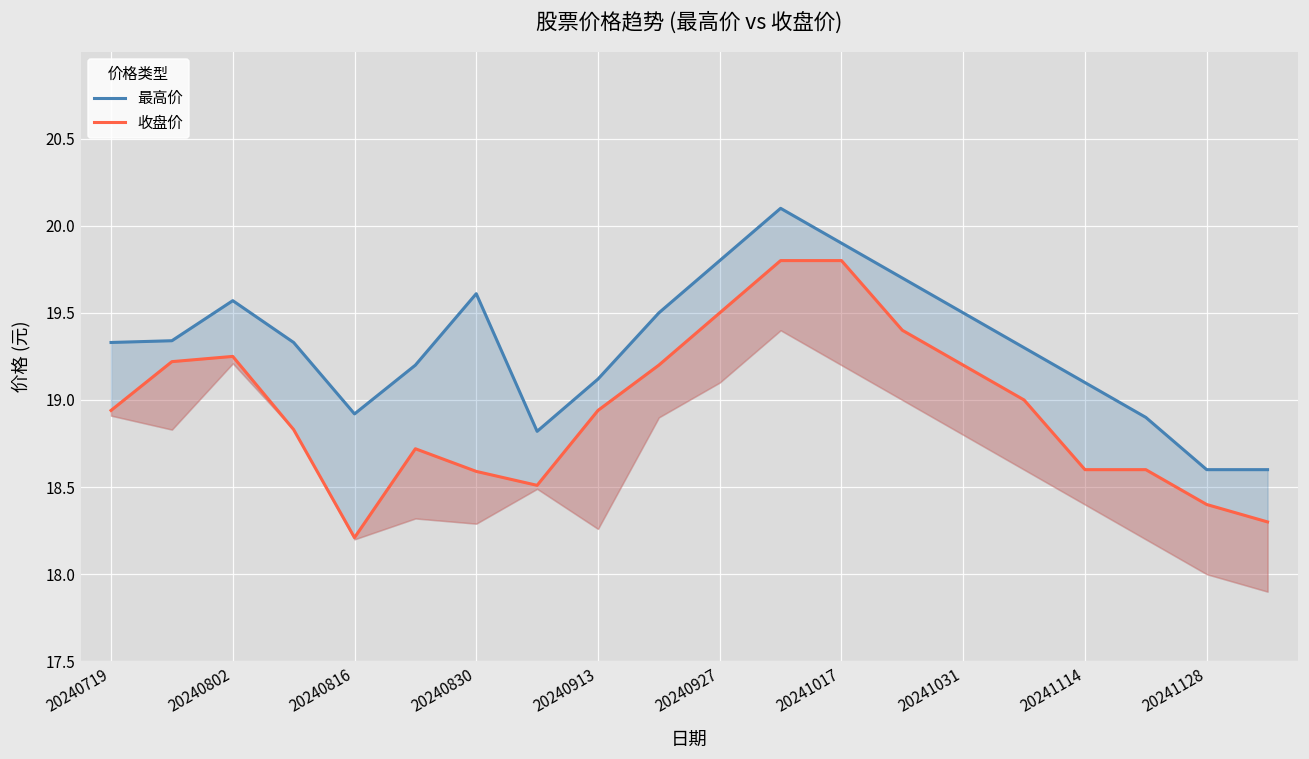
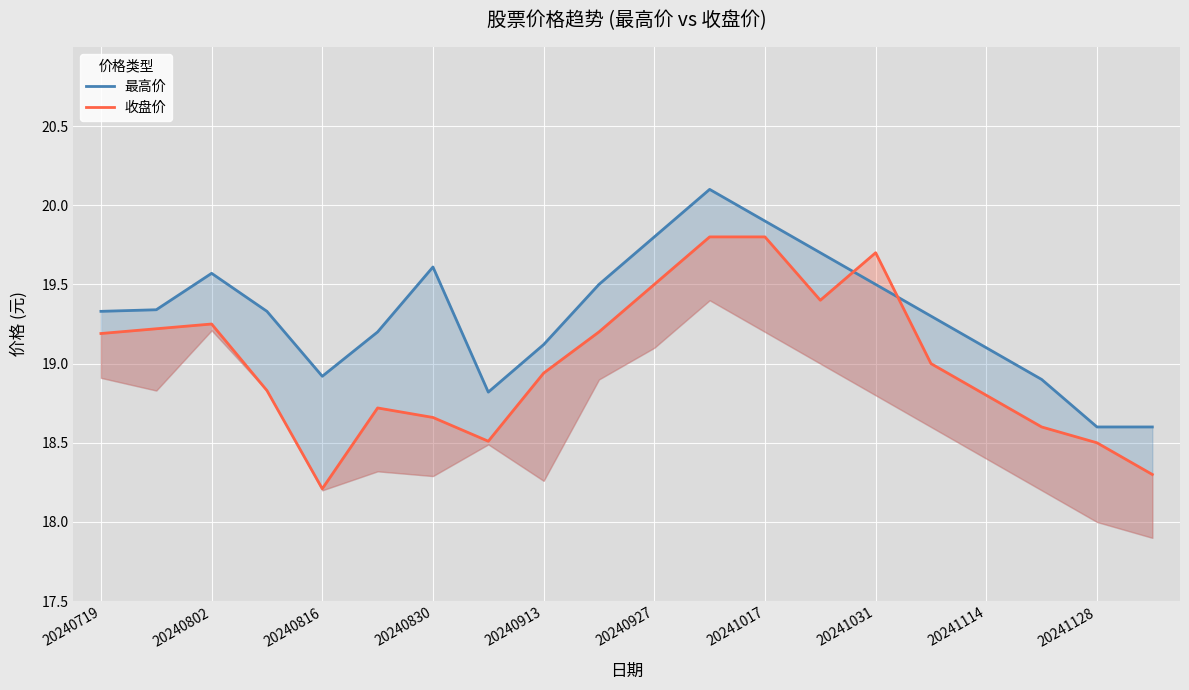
收盘价, 20240719: 18.94 -> 19.19
收盘价, 20240830: 18.59 -> 18.66
收盘价, 20241031: 19.2 -> 19.7
收盘价, 20241114: 18.6 -> 18.8
收盘价, 20241128: 18.4 -> 18.5
